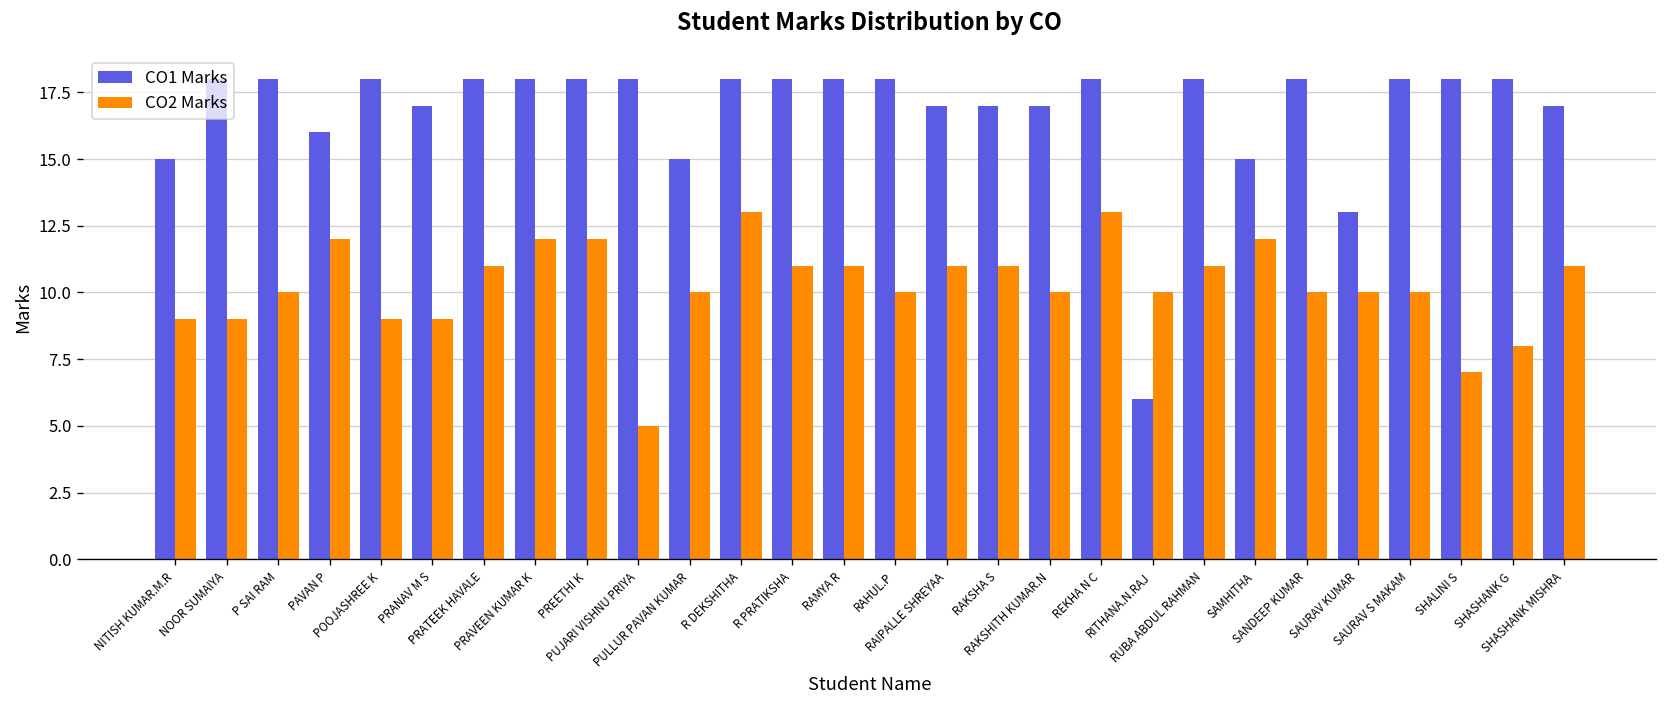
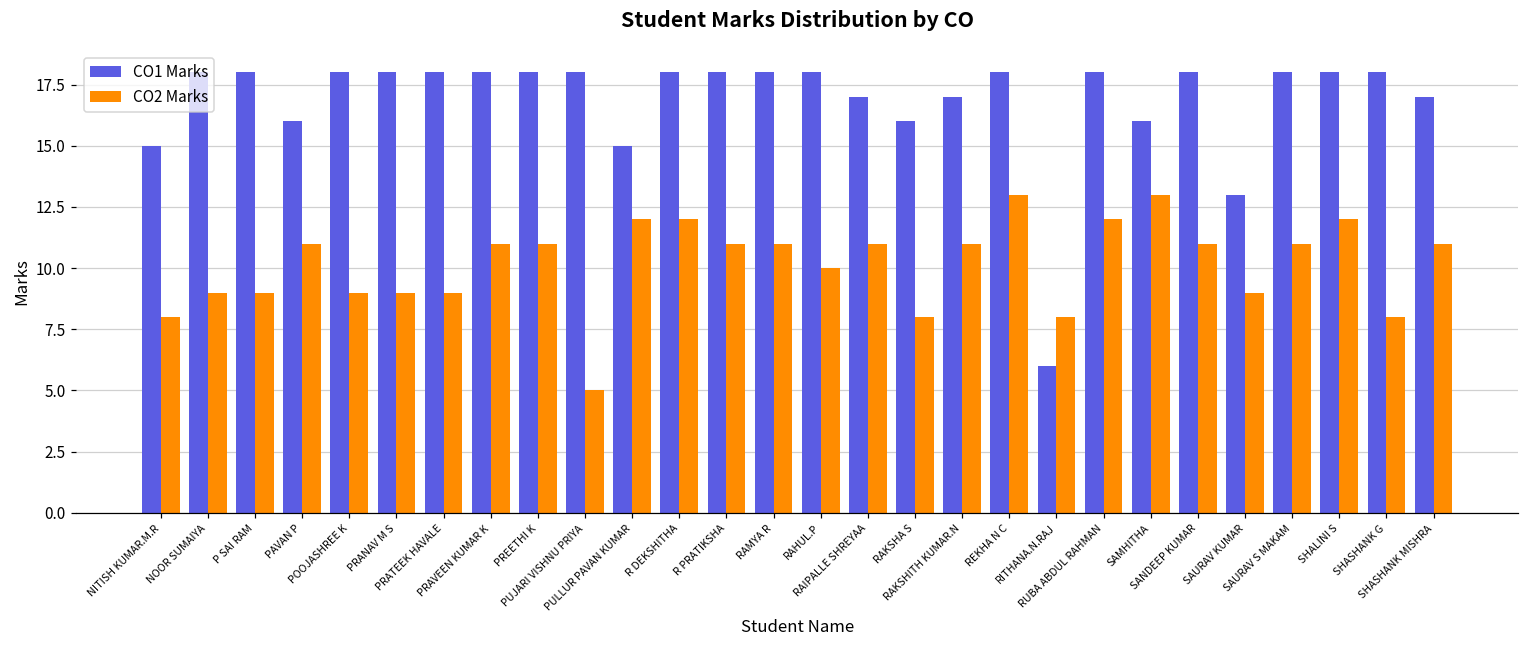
CO2 Marks, NITISH KUMAR.M.R: 9 -> 8
CO2 Marks, P SAI RAM: 10 -> 9
CO2 Marks, PAVAN P: 12 -> 11
CO1 Marks, PRANAV M S: 17 -> 18
CO2 Marks, PRATEEK HAVALE: 11 -> 9
CO2 Marks, PRAVEEN KUMAR K: 12 -> 11
CO2 Marks, PREETHI K: 12 -> 11
CO2 Marks, PULLUR PAVAN KUMAR: 10 -> 12
CO2 Marks, R DEKSHITHA: 13 -> 12
CO1 Marks, RAKSHA S: 17 -> 16
CO2 Marks, RAKSHA S: 11 -> 8
CO2 Marks, RAKSHITH KUMAR.N: 10 -> 11
CO2 Marks, RITHANA.N.RAJ: 10 -> 8
CO2 Marks, RUBA ABDUL RAHMAN: 11 -> 12
CO1 Marks, SAMHITHA: 15 -> 16
CO2 Marks, SAMHITHA: 12 -> 13
CO2 Marks, SANDEEP KUMAR: 10 -> 11
CO2 Marks, SAURAV KUMAR: 10 -> 9
CO2 Marks, SAURAV S MAKAM: 10 -> 11
CO2 Marks, SHALINI S: 7 -> 12
